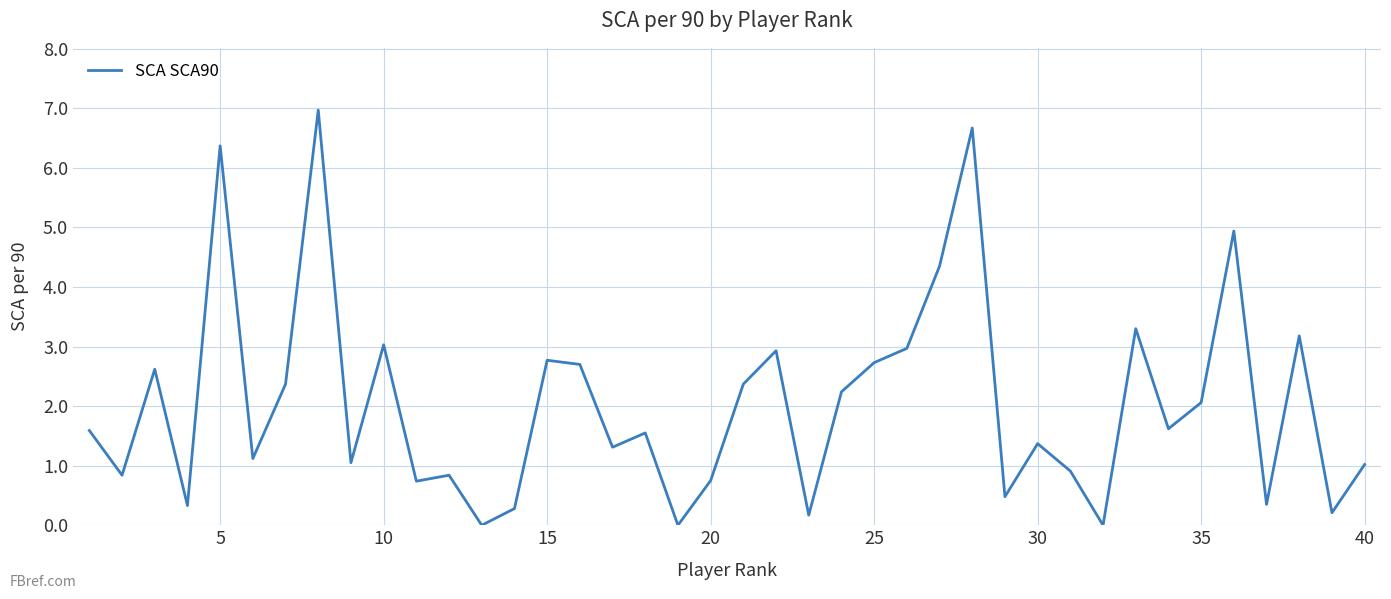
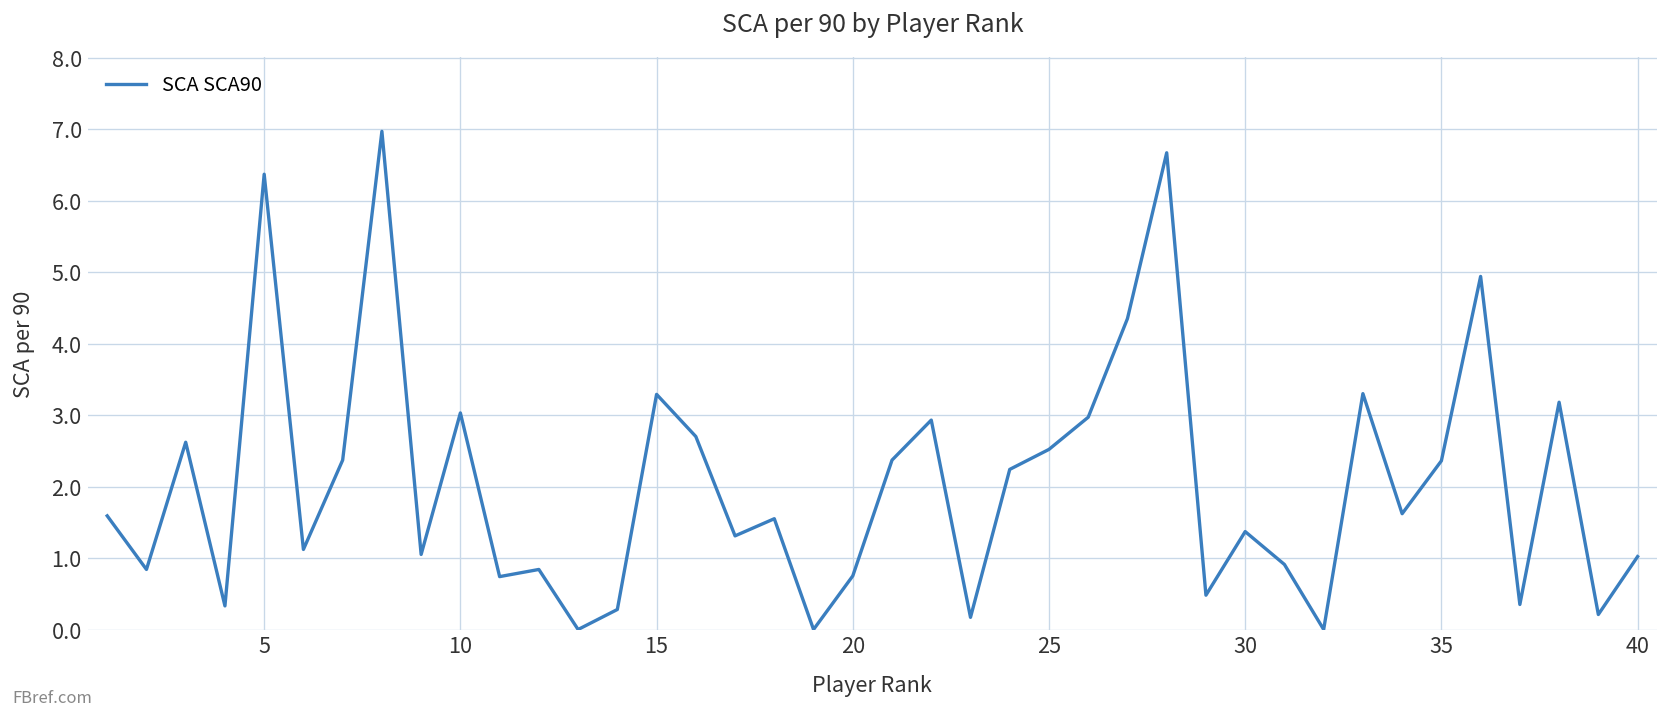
15: 2.8 -> 3.3
25: 2.7 -> 2.5
35: 2.1 -> 2.4
